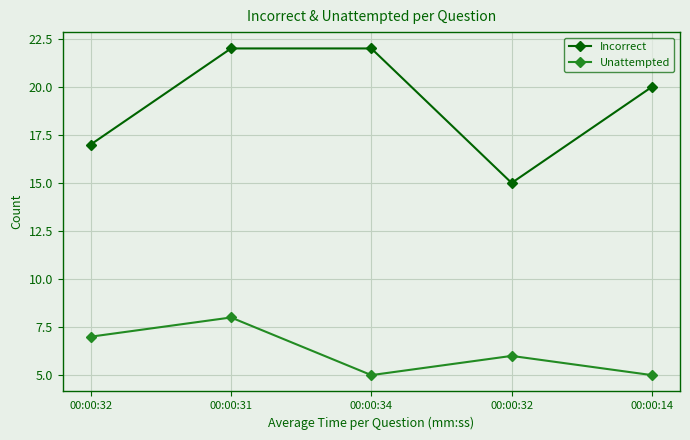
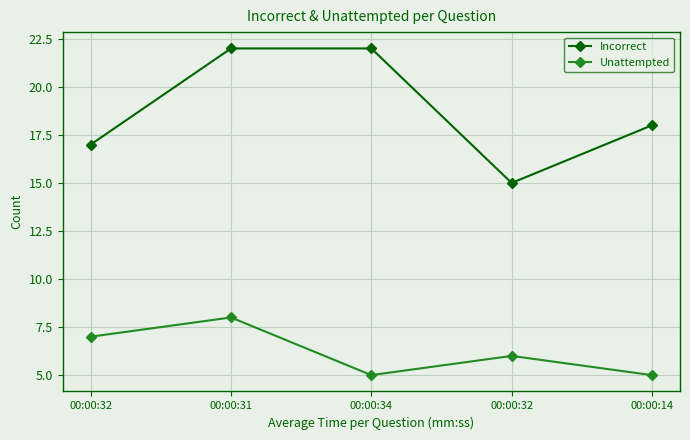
Incorrect, 00:00:14: 20 -> 18
